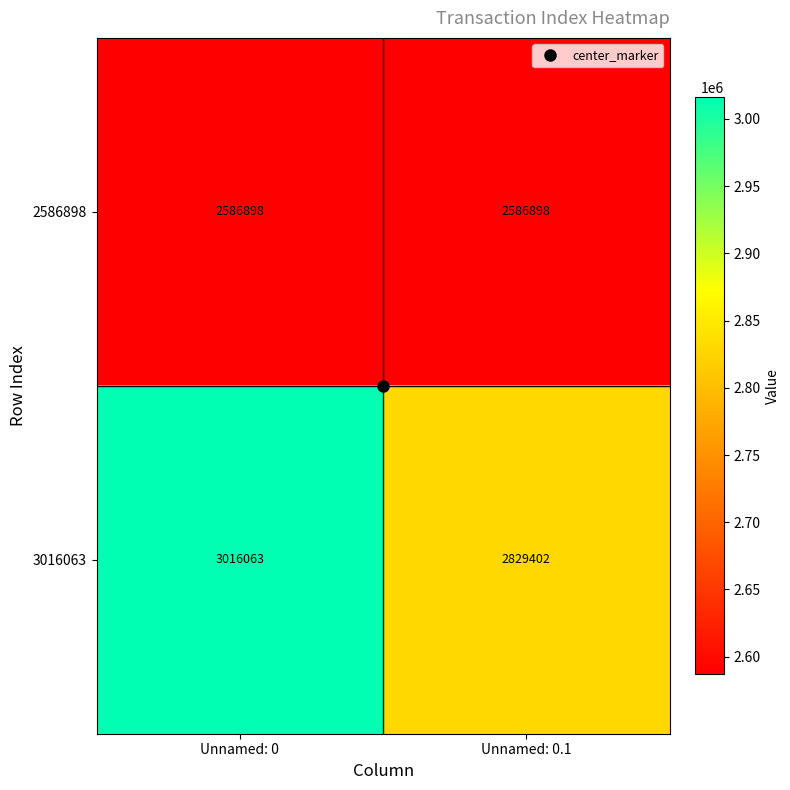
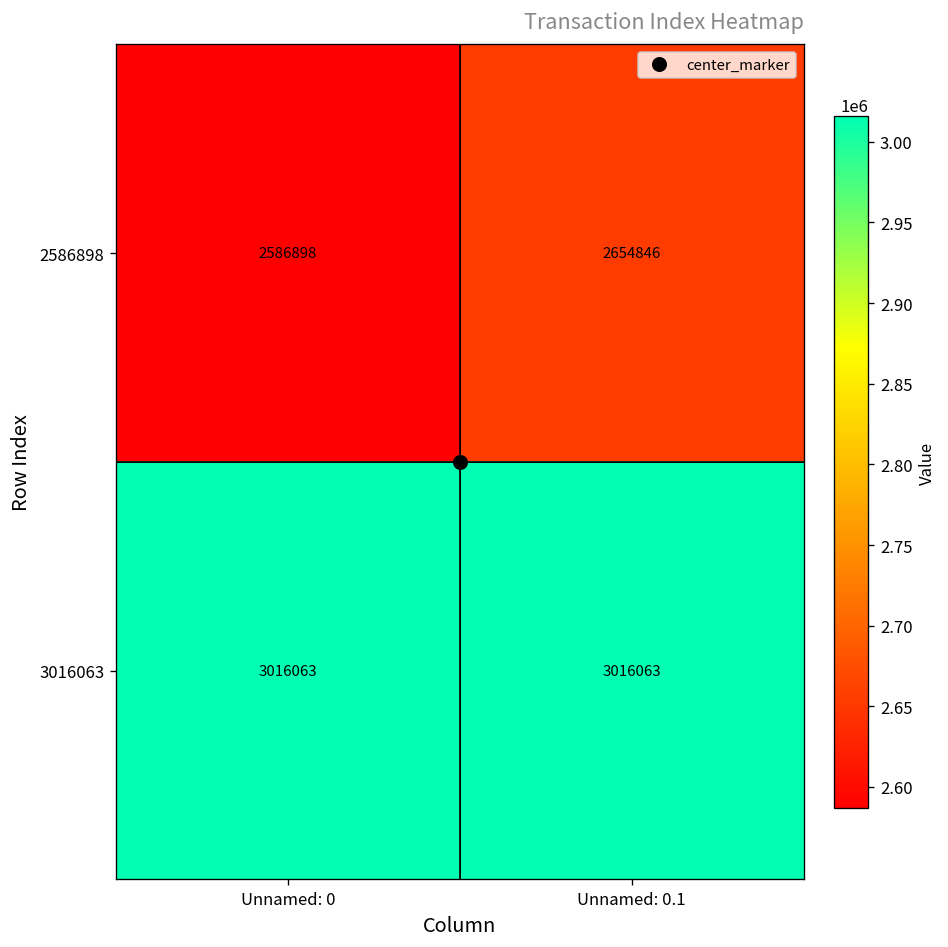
2586898, Unnamed: 0.1: 2586898 -> 2654846
3016063, Unnamed: 0.1: 2829402 -> 3016063
